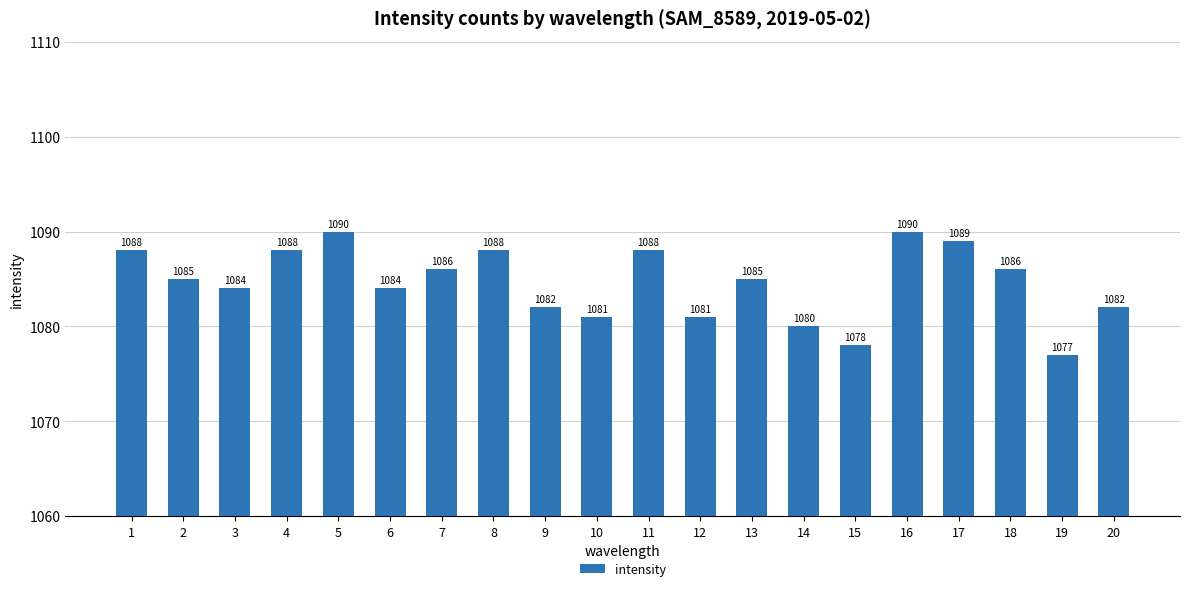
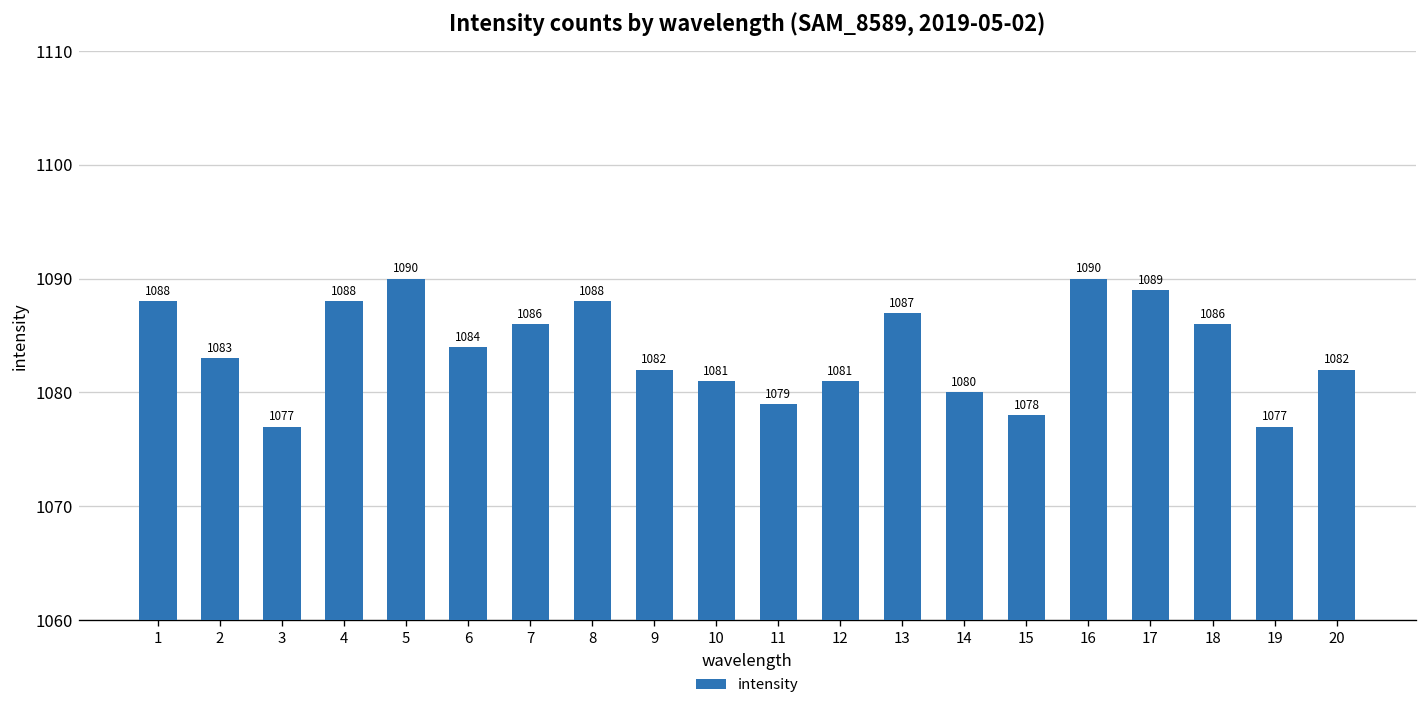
2: 1085 -> 1083
3: 1084 -> 1077
11: 1088 -> 1079
13: 1085 -> 1087
